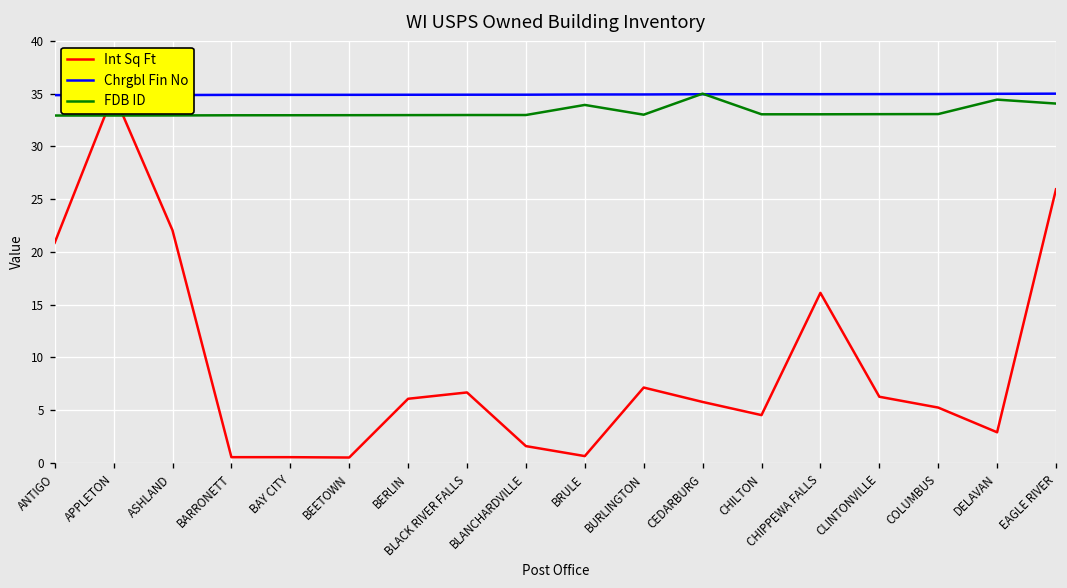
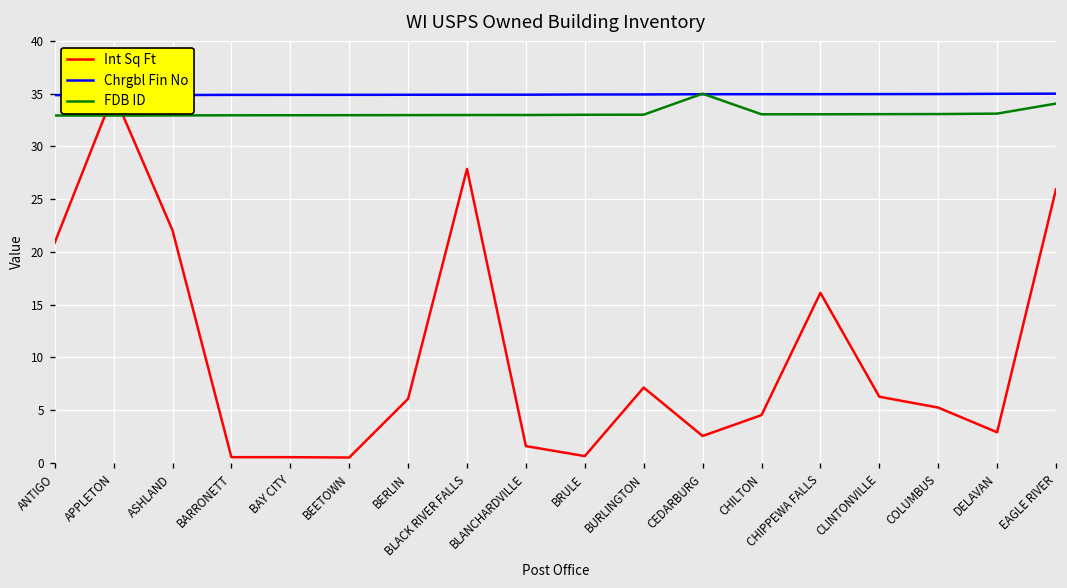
Int Sq Ft, BLACK RIVER FALLS: 7 -> 28
FDB ID, BRULE: 34 -> 33
Int Sq Ft, CEDARBURG: 6 -> 3
FDB ID, DELAVAN: 34 -> 33
